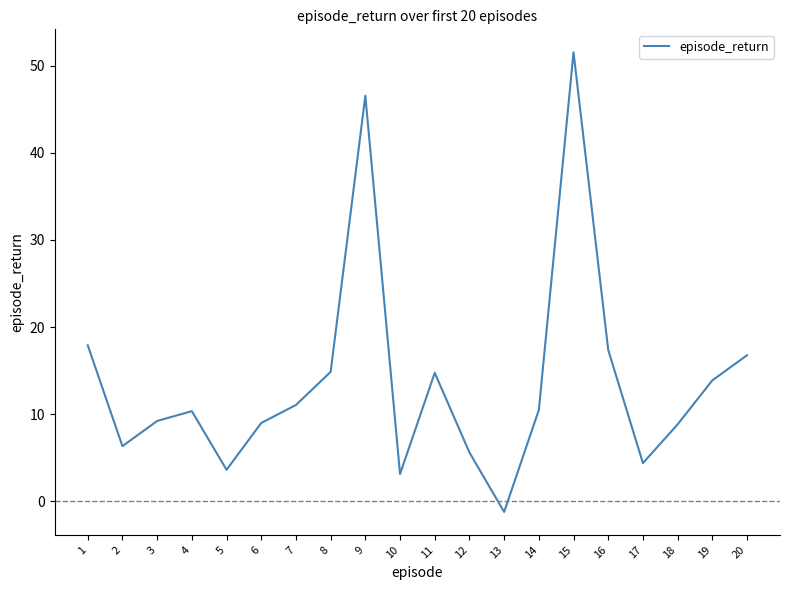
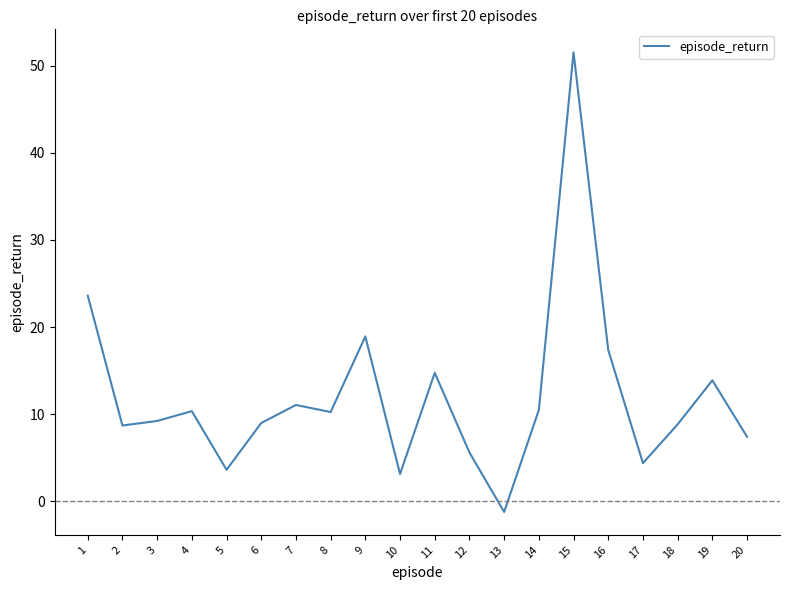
1: 18 -> 24
2: 6 -> 9
8: 15 -> 10
9: 47 -> 19
20: 17 -> 7
